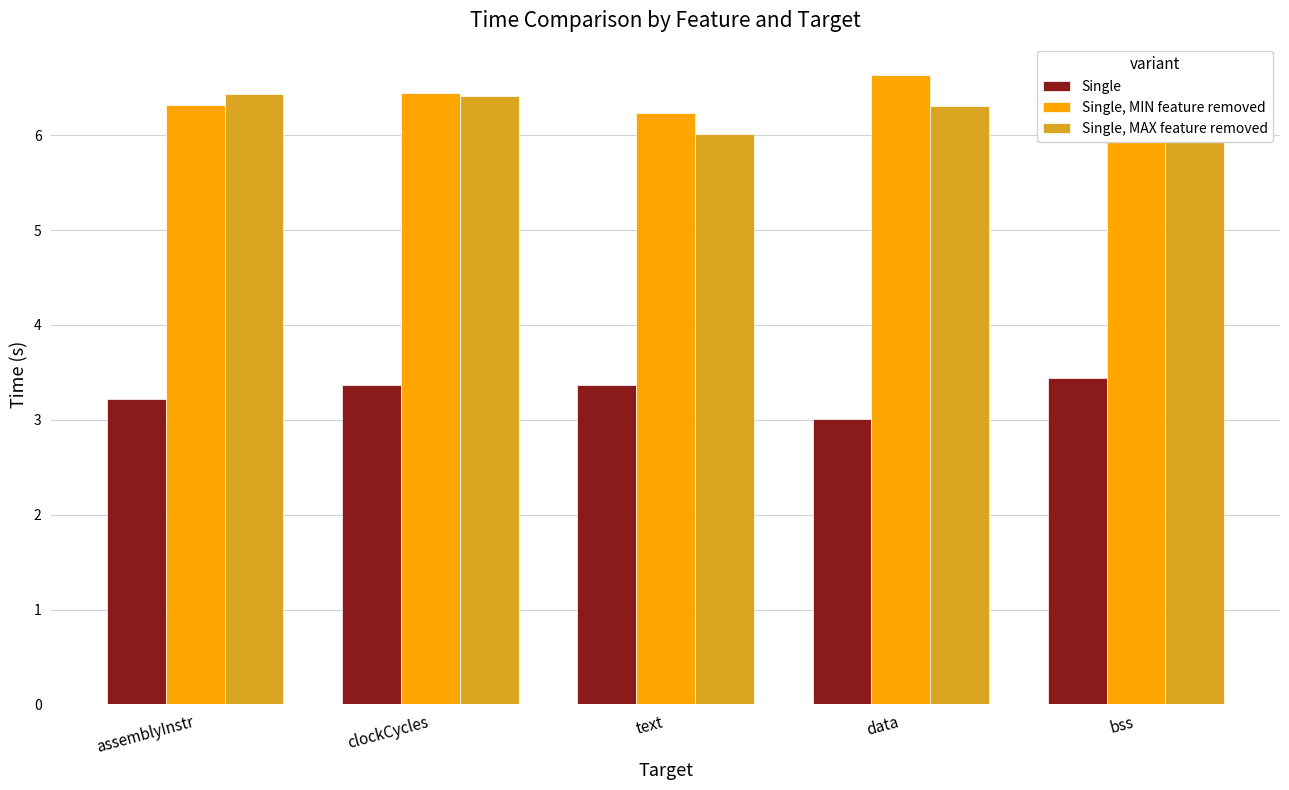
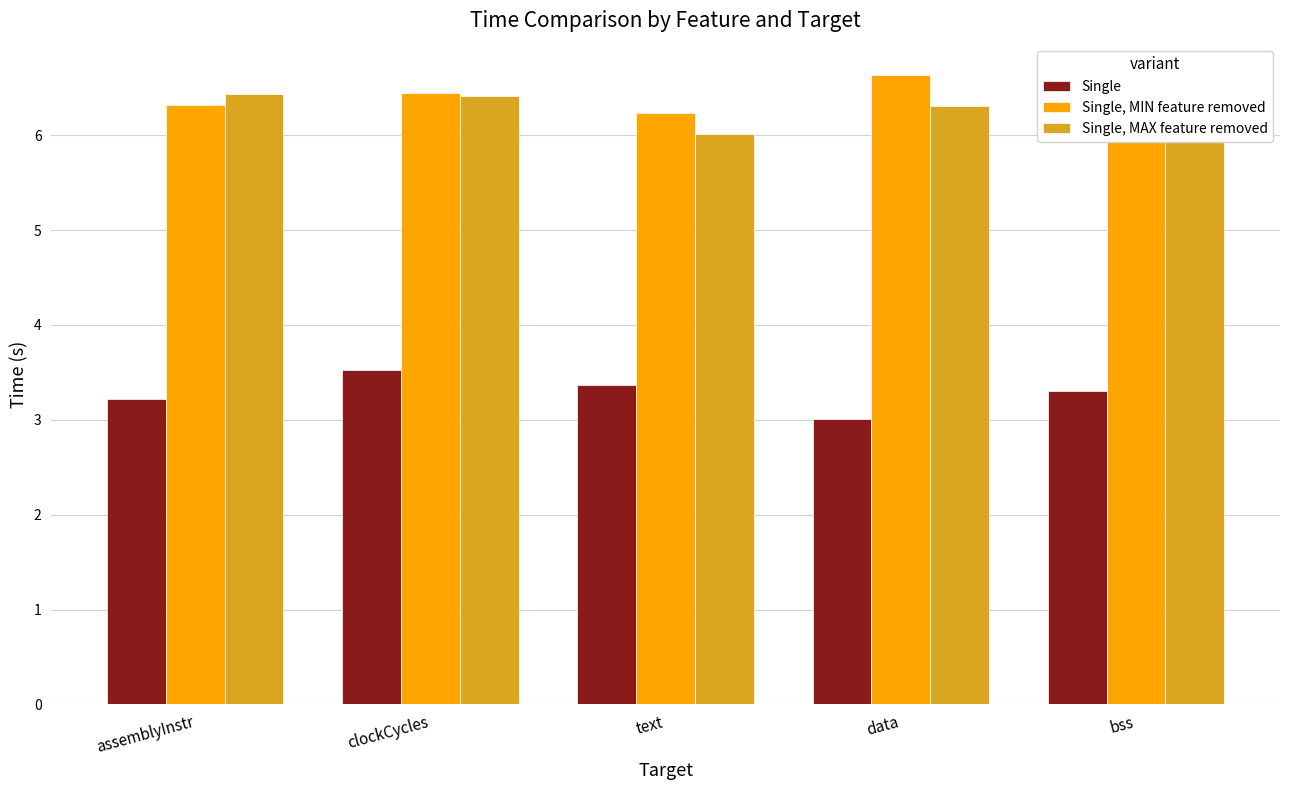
Single, clockCycles: 3.4 -> 3.5
Single, bss: 3.4 -> 3.3
